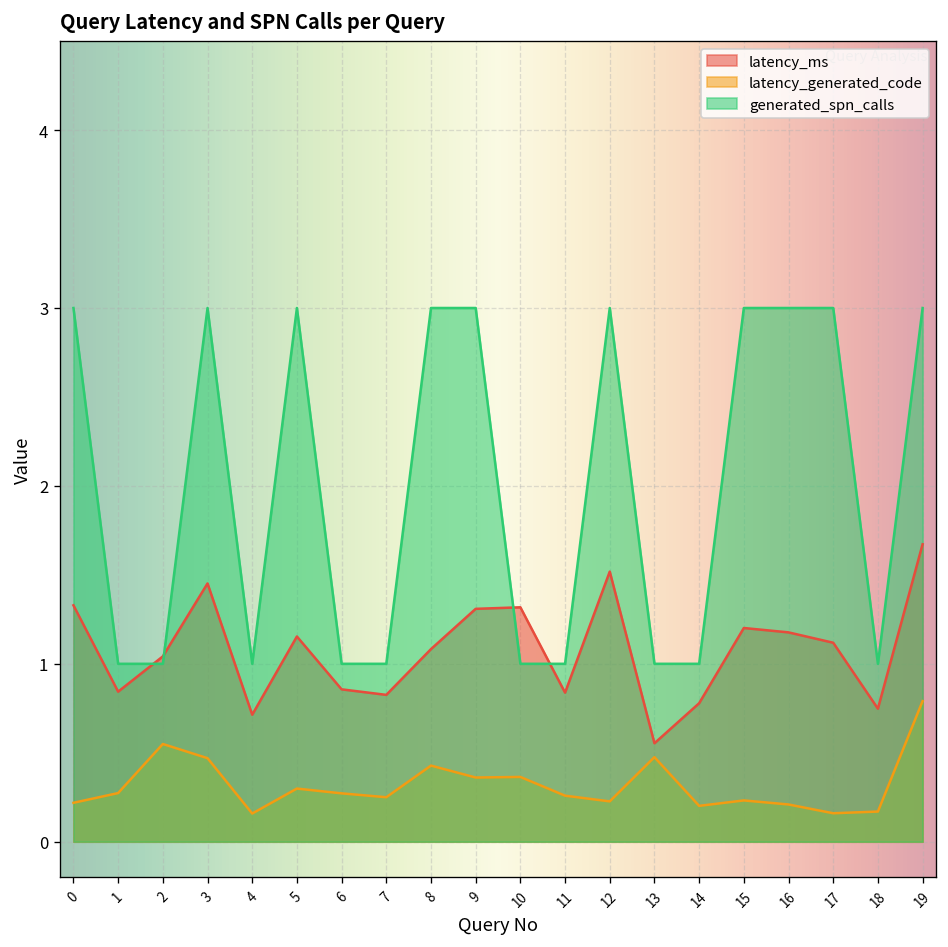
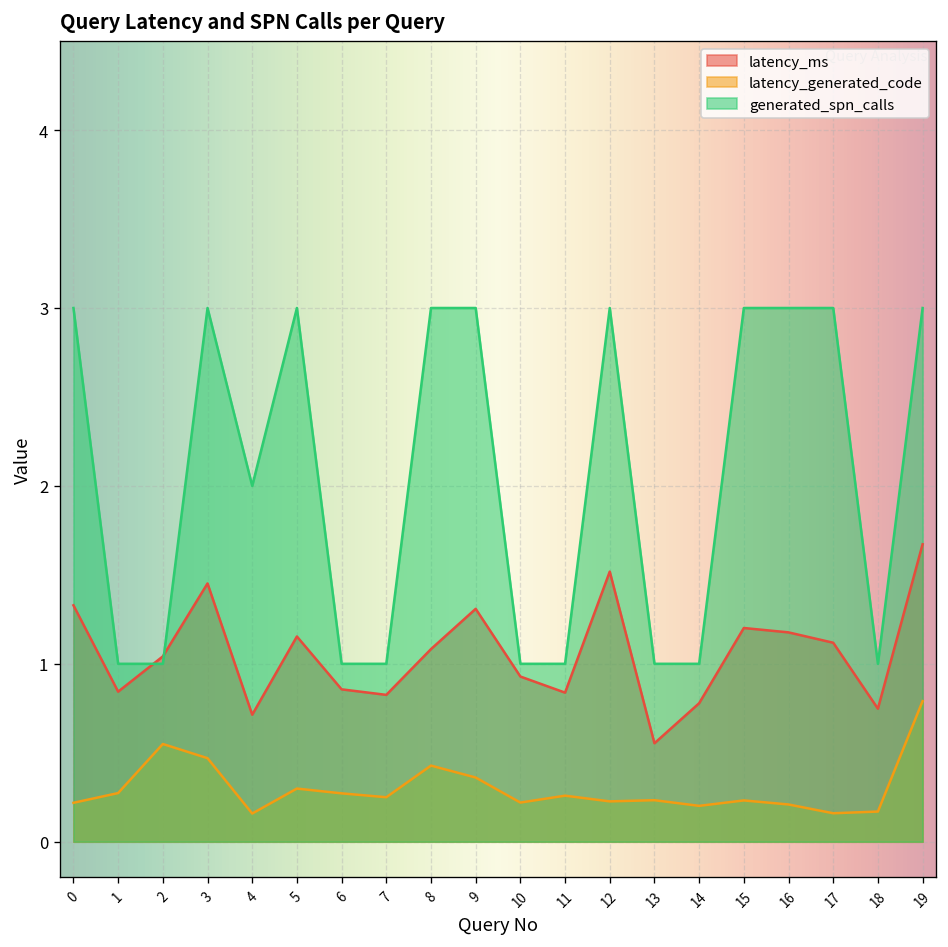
generated_spn_calls, 4: 1 -> 2
latency_ms, 10: 1.32 -> 0.93
latency_generated_code, 10: 0.36 -> 0.22
latency_generated_code, 13: 0.48 -> 0.23
